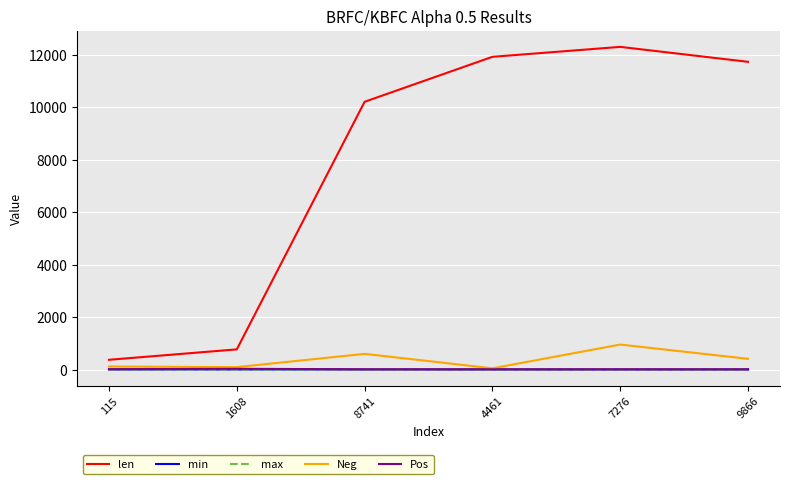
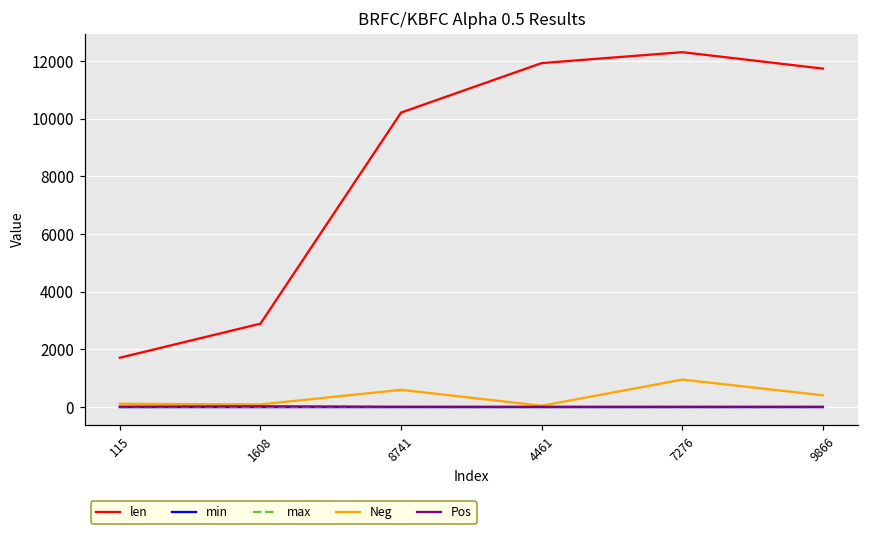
len, 115: 400 -> 1700
len, 1608: 800 -> 2900
